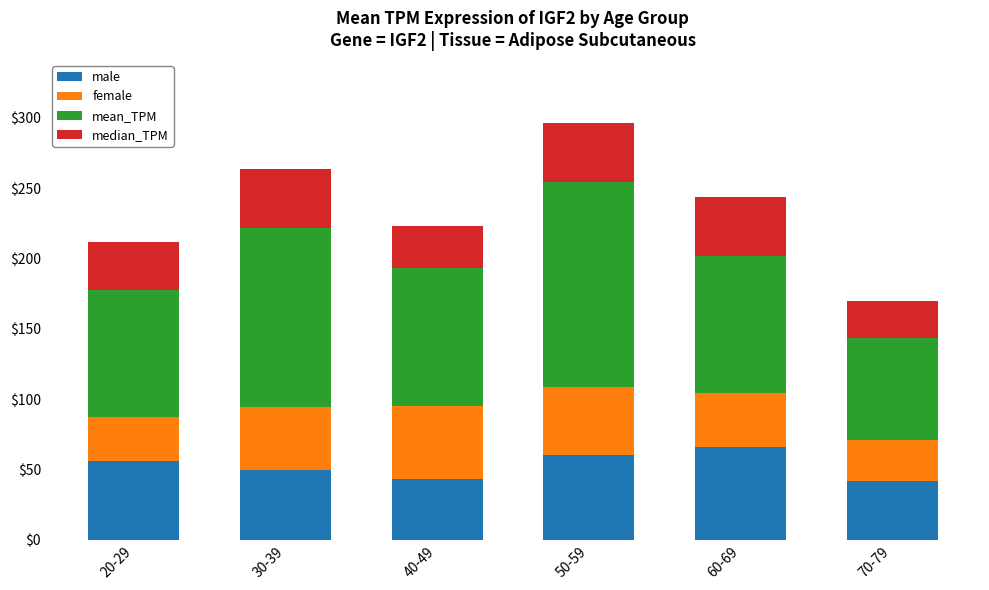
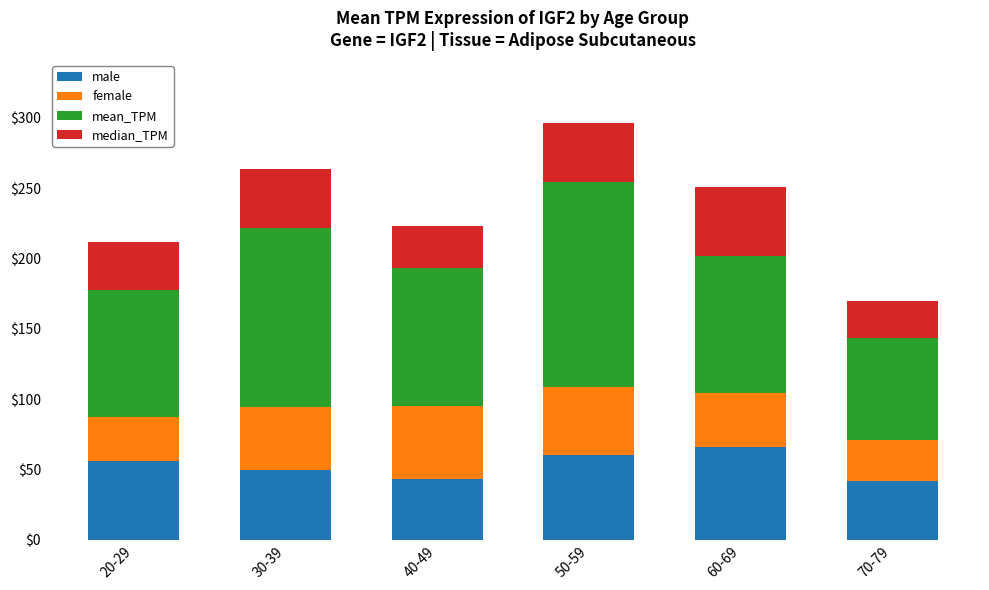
median_TPM, 60-69: $42 -> $49
